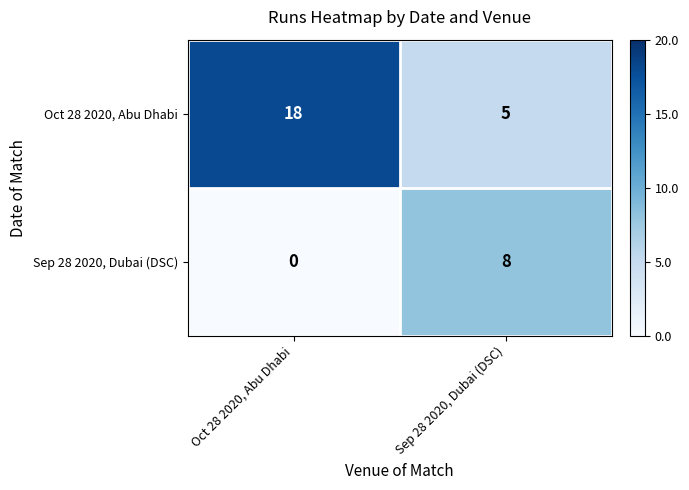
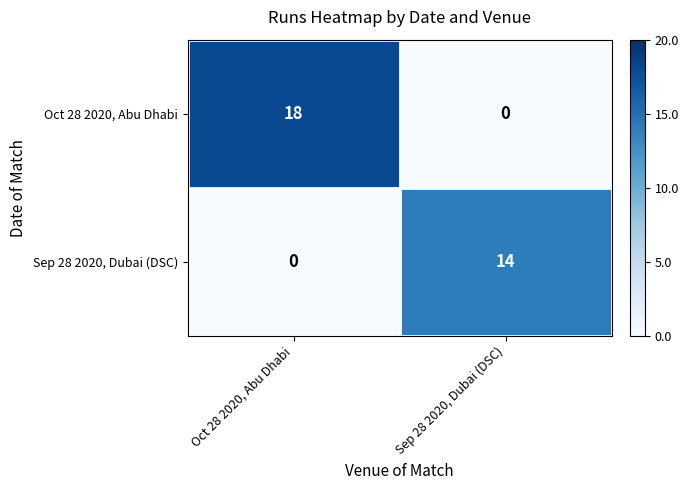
Oct 28 2020, Abu Dhabi, Sep 28 2020, Dubai (DSC): 5 -> 0
Sep 28 2020, Dubai (DSC), Sep 28 2020, Dubai (DSC): 8 -> 14
